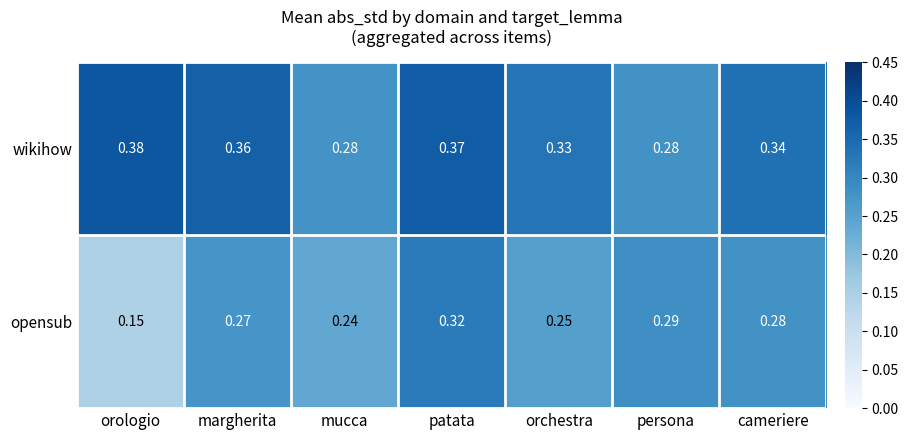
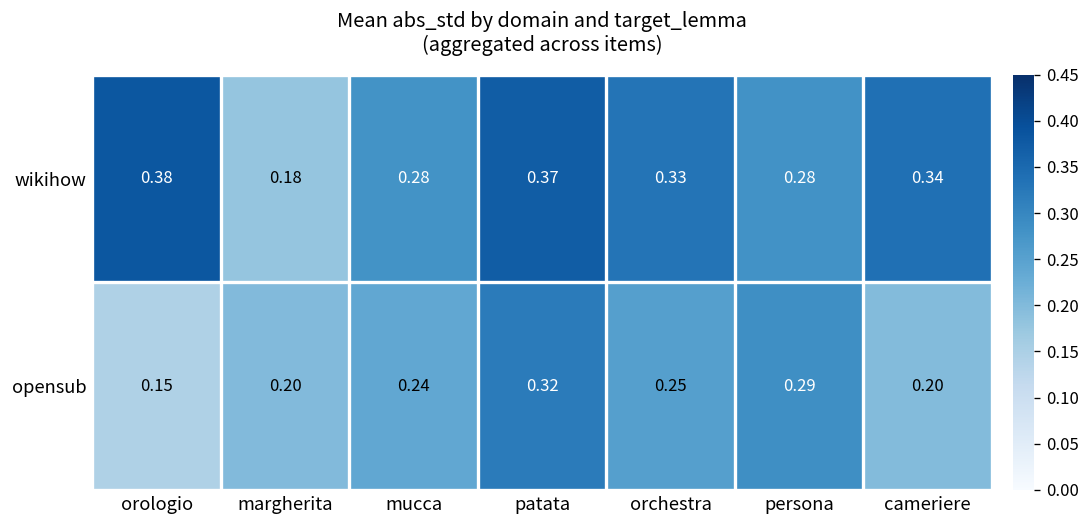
wikihow, margherita: 0.36 -> 0.18
opensub, margherita: 0.27 -> 0.20
opensub, cameriere: 0.28 -> 0.20
